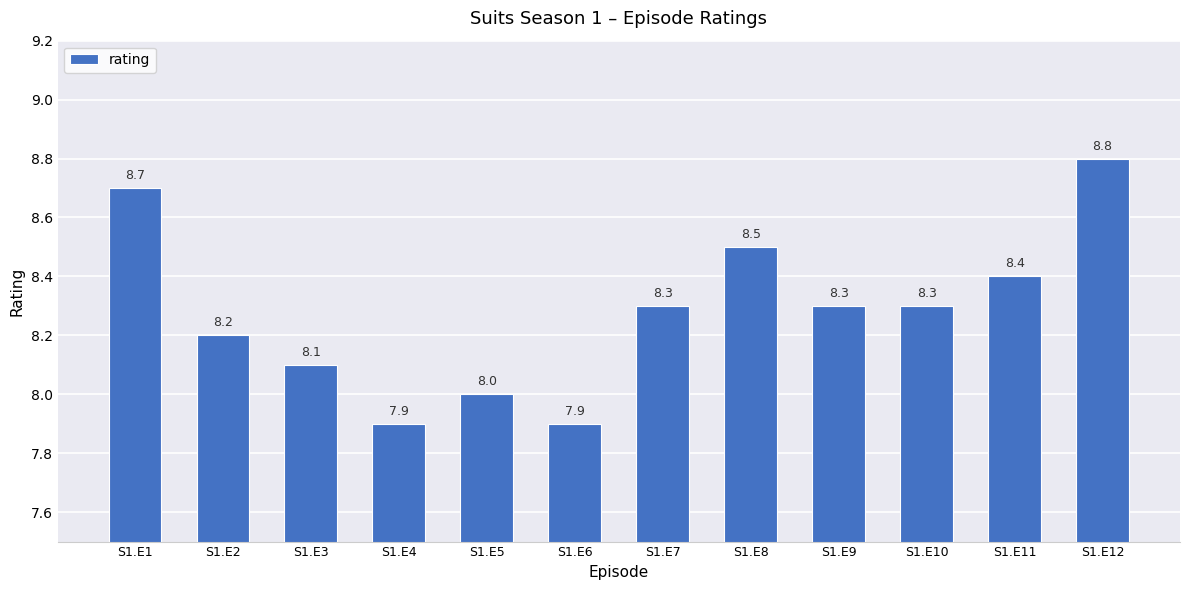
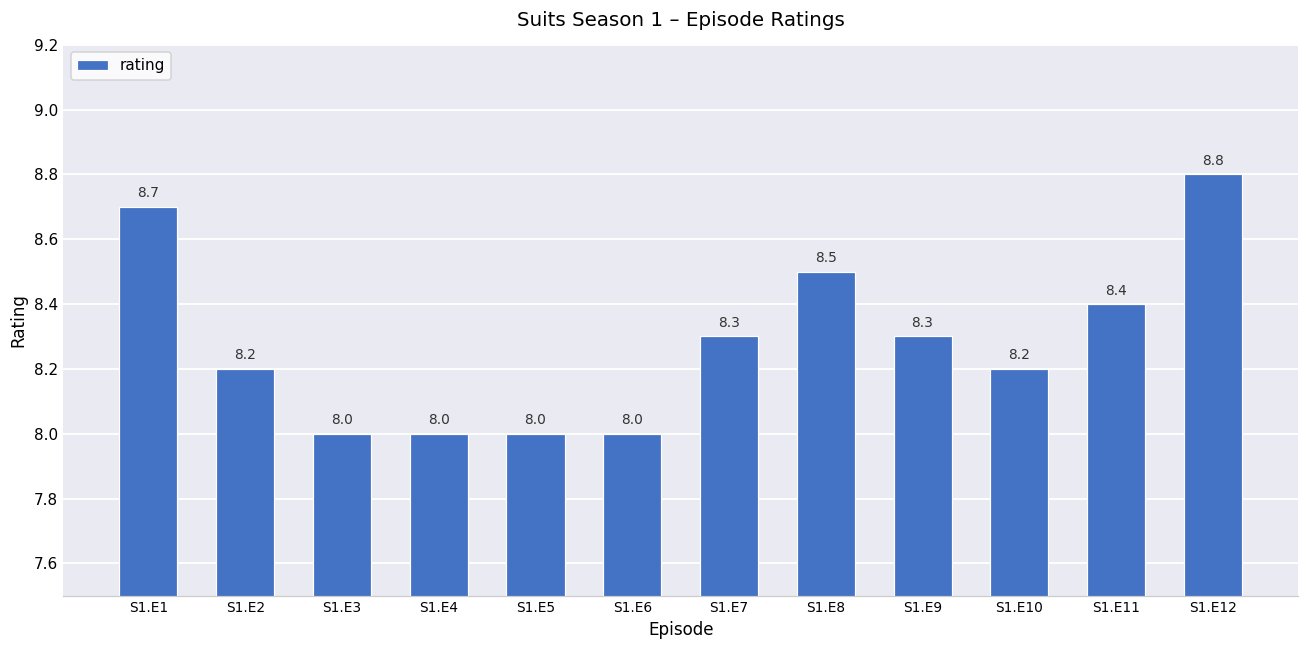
S1.E3: 8.1 -> 8.0
S1.E4: 7.9 -> 8.0
S1.E6: 7.9 -> 8.0
S1.E10: 8.3 -> 8.2
